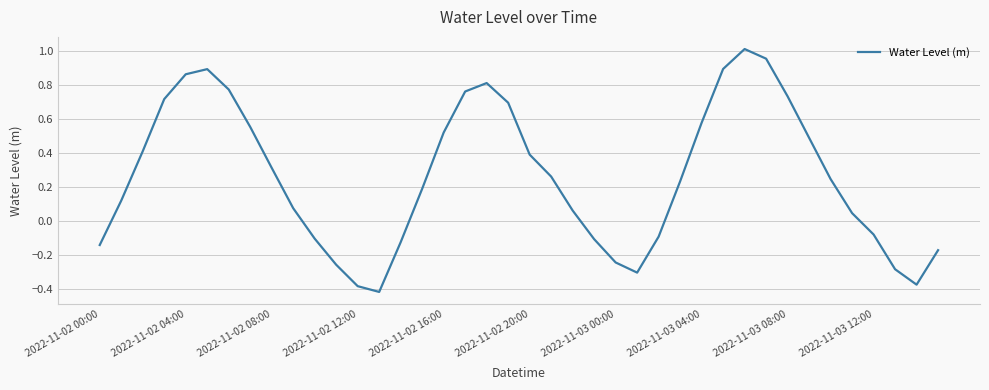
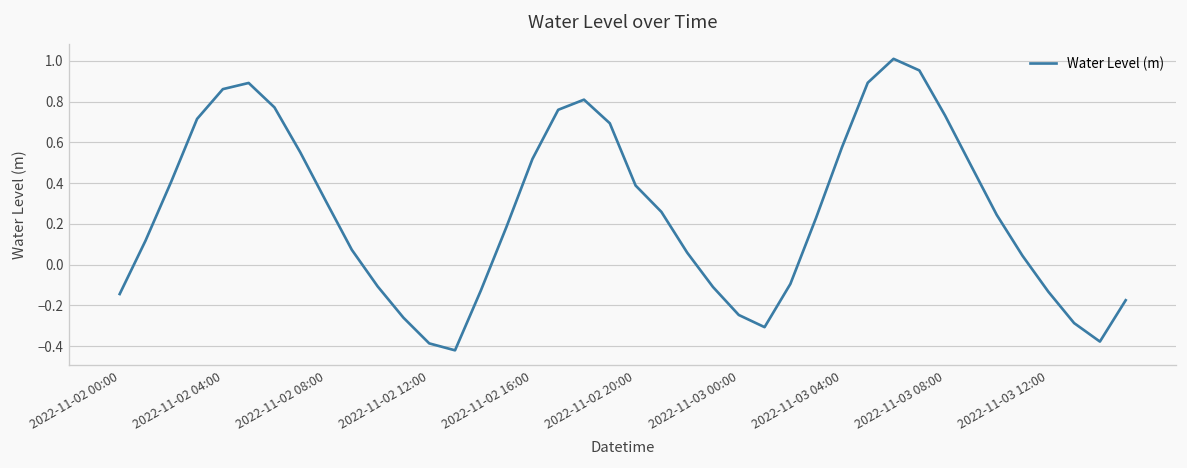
2022-11-03 12:00: -0.08 -> -0.13
